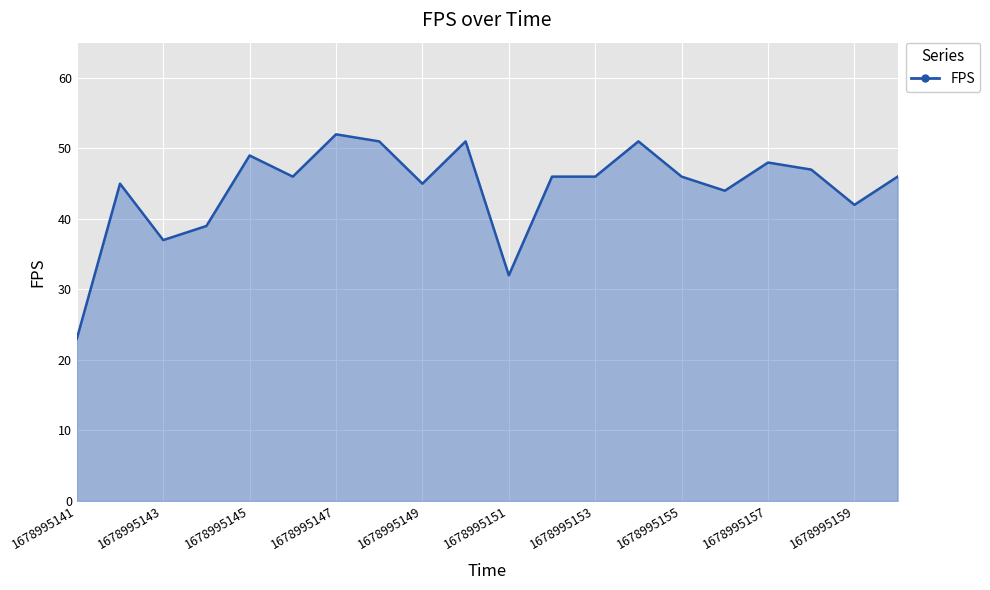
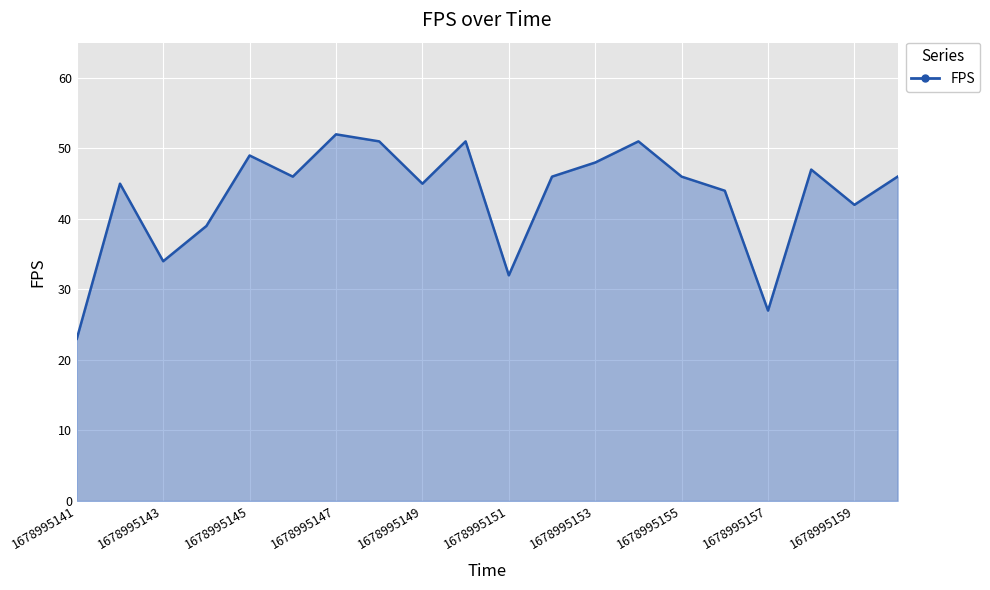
1678995143: 37 -> 34
1678995153: 46 -> 48
1678995157: 48 -> 27
